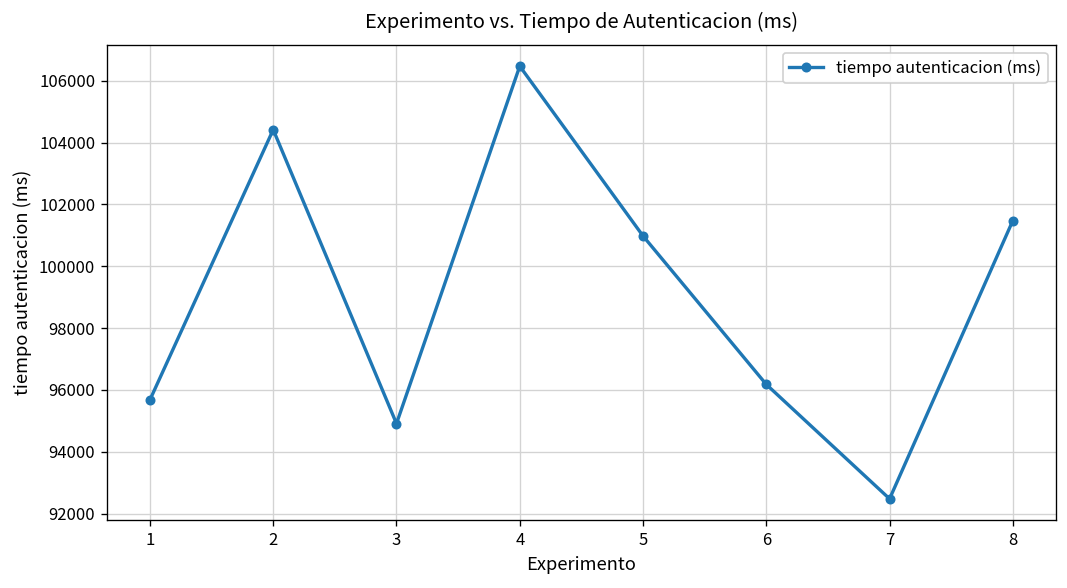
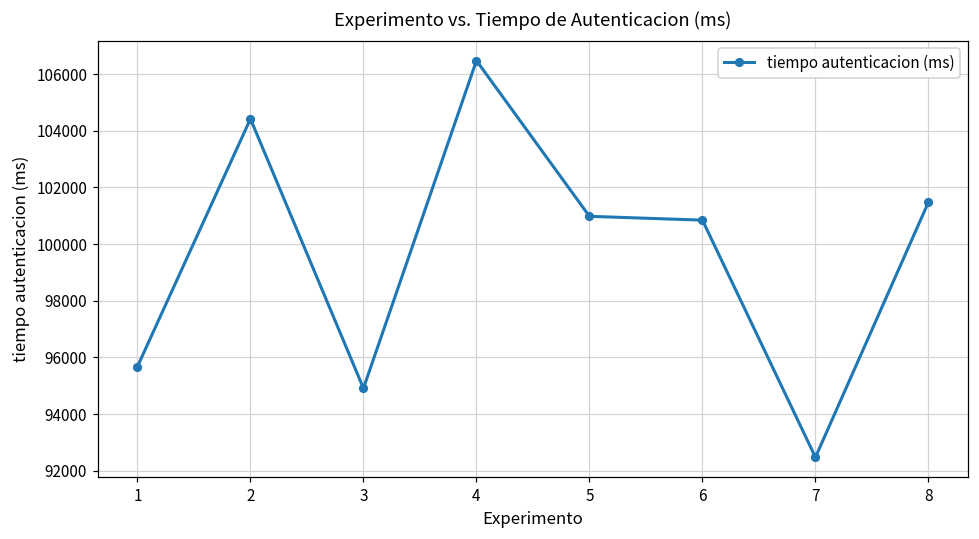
6: 96200 -> 100800
